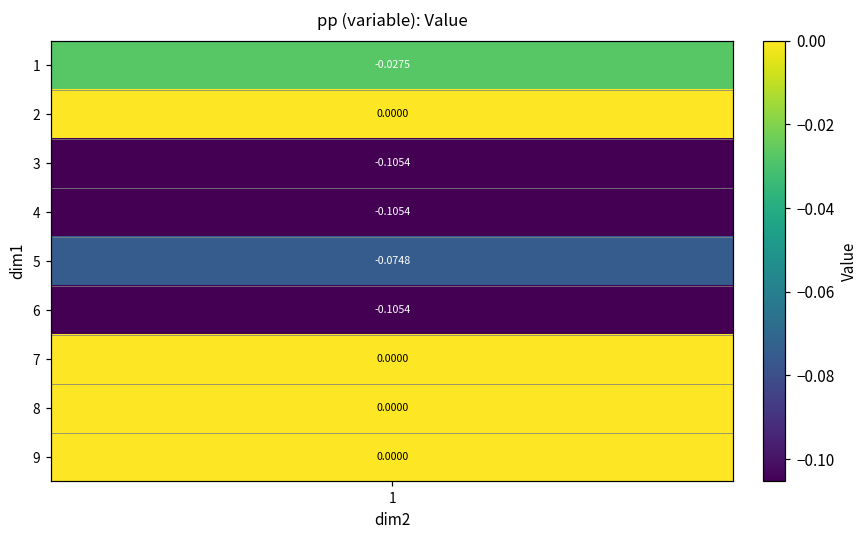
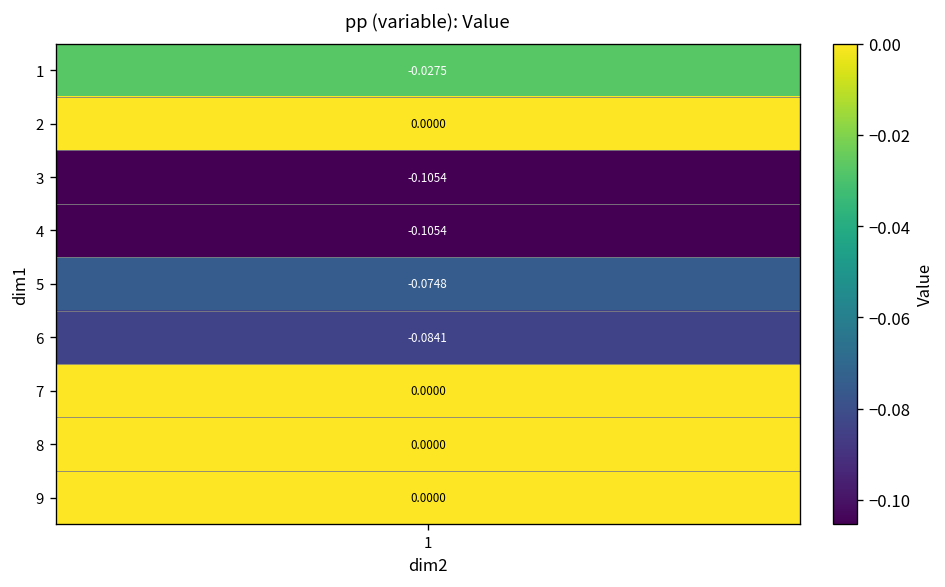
6, 1: -0.1054 -> -0.0841
